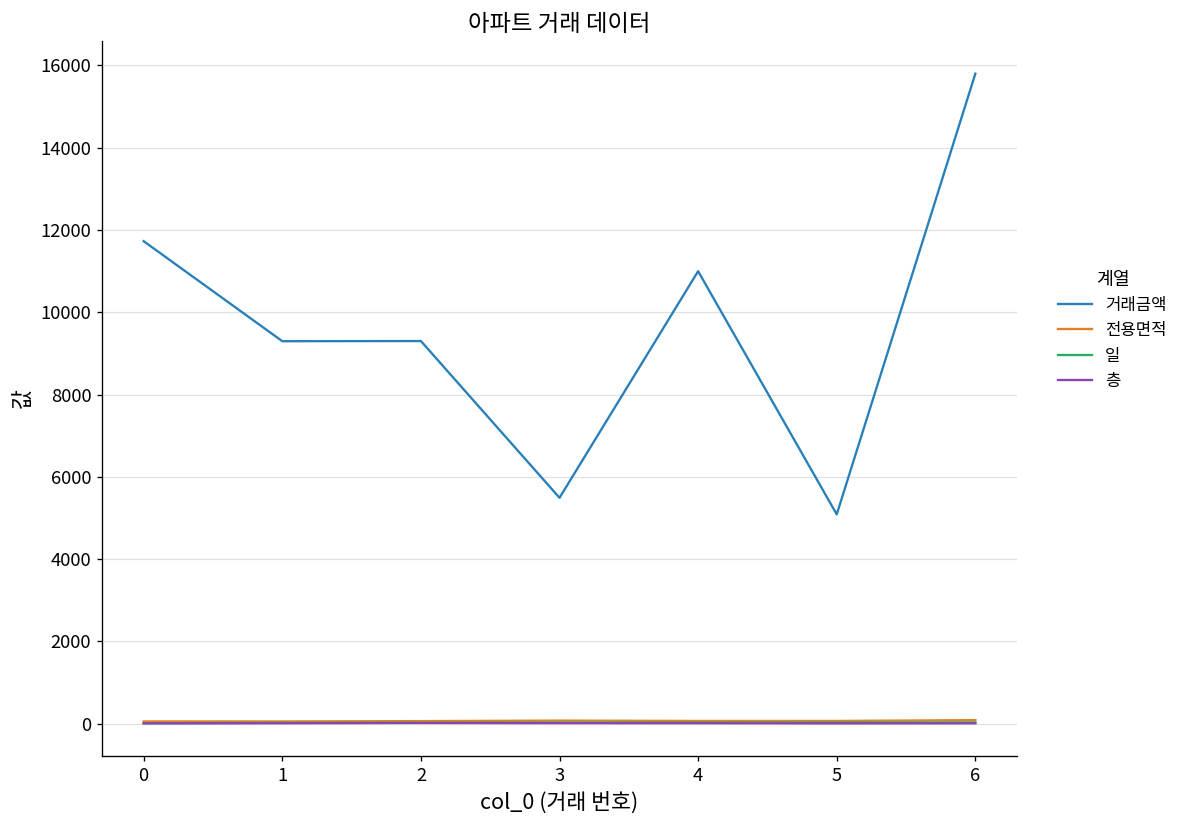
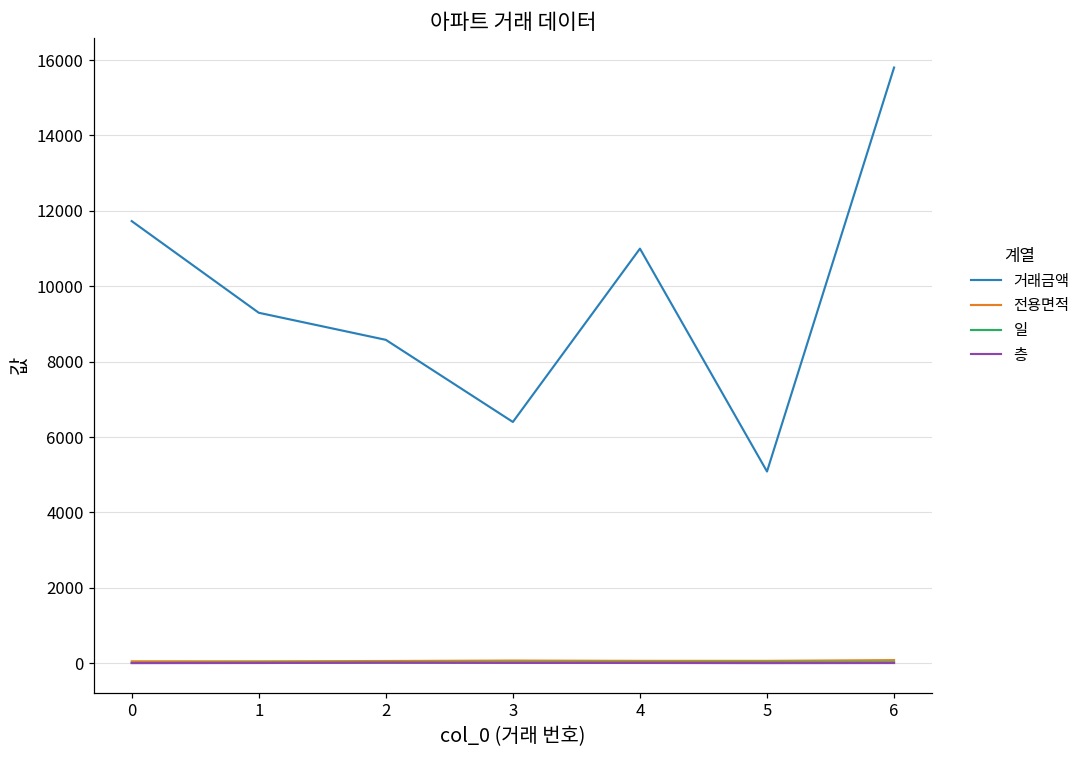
거래금액, 2: 9300 -> 8600
거래금액, 3: 5500 -> 6400
